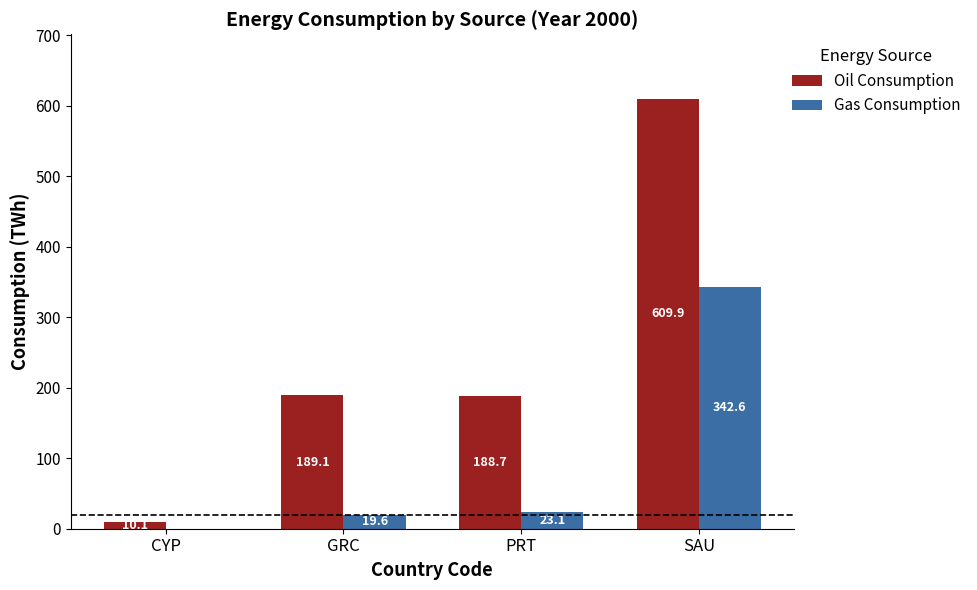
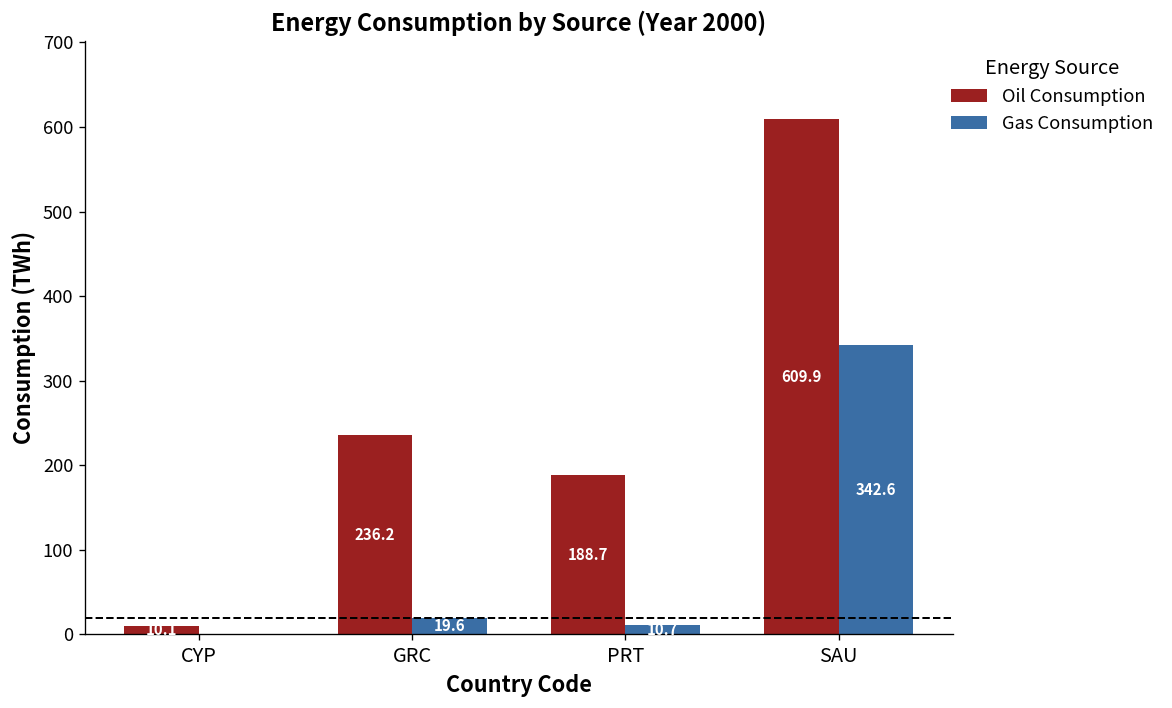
Oil Consumption, GRC: 189.1 -> 236.2
Gas Consumption, PRT: 23.1 -> 10.7
